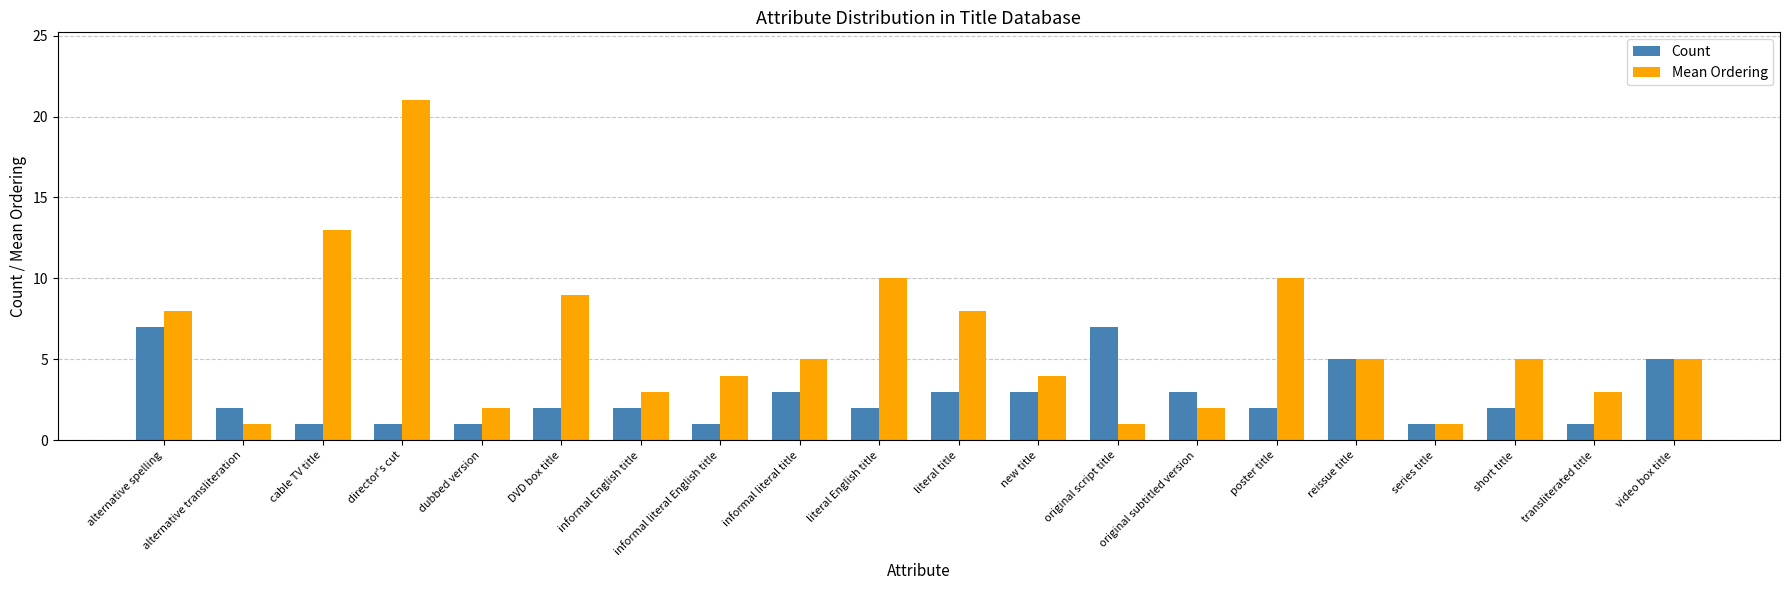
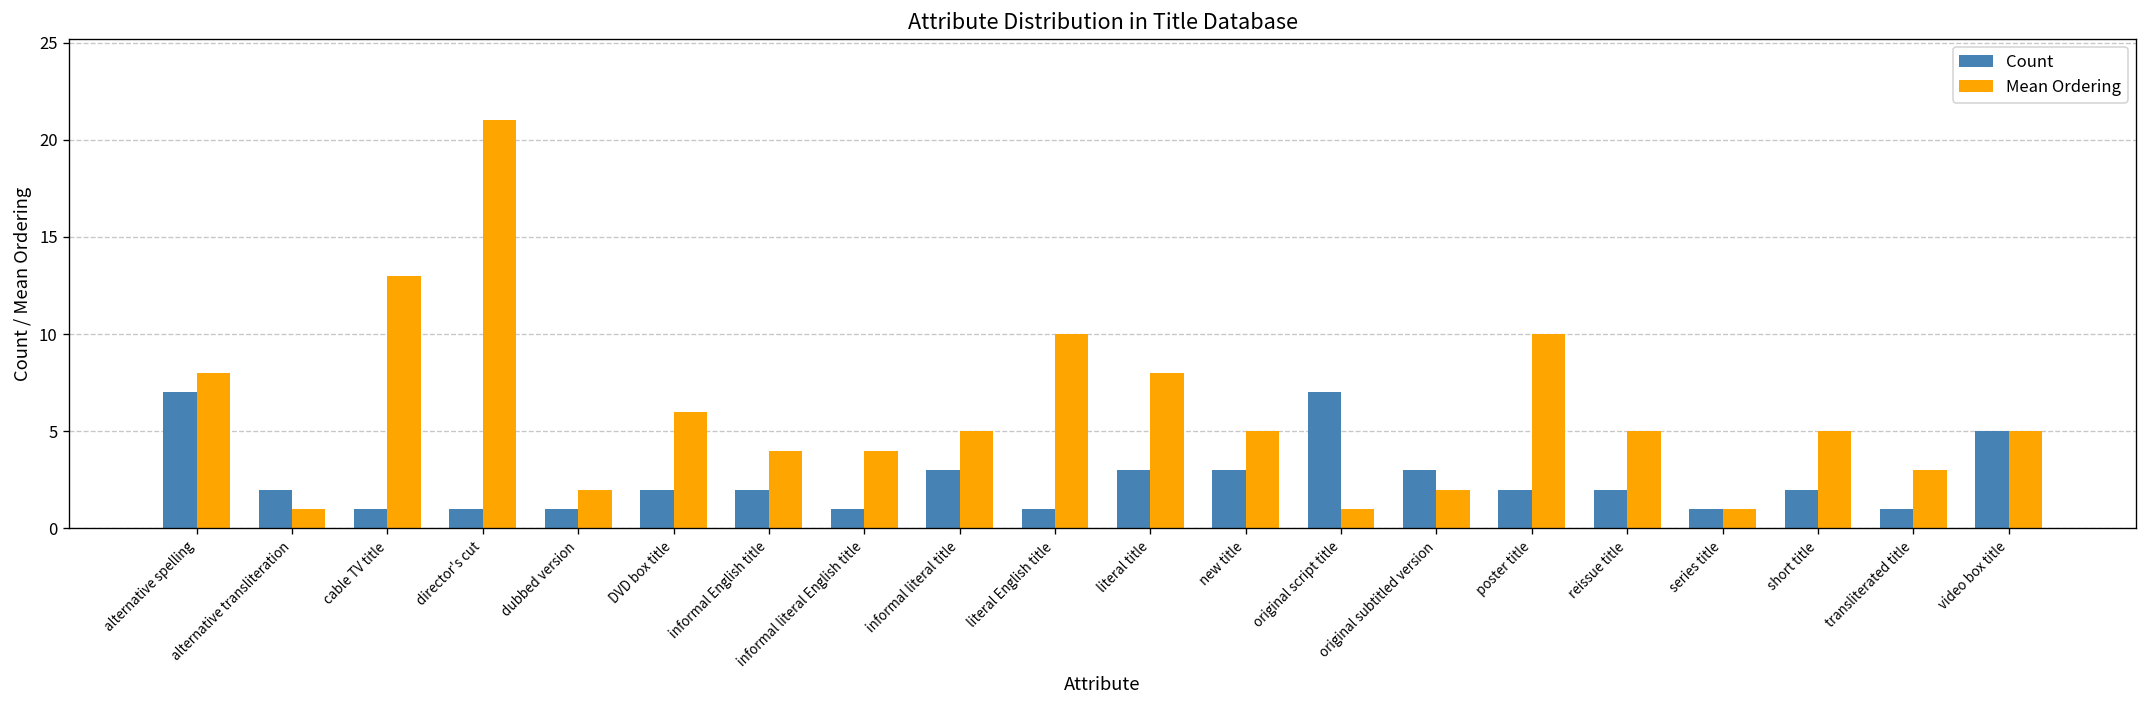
Mean Ordering, DVD box title: 9 -> 6
Mean Ordering, informal English title: 3 -> 4
Count, literal English title: 2 -> 1
Mean Ordering, new title: 4 -> 5
Count, reissue title: 5 -> 2
